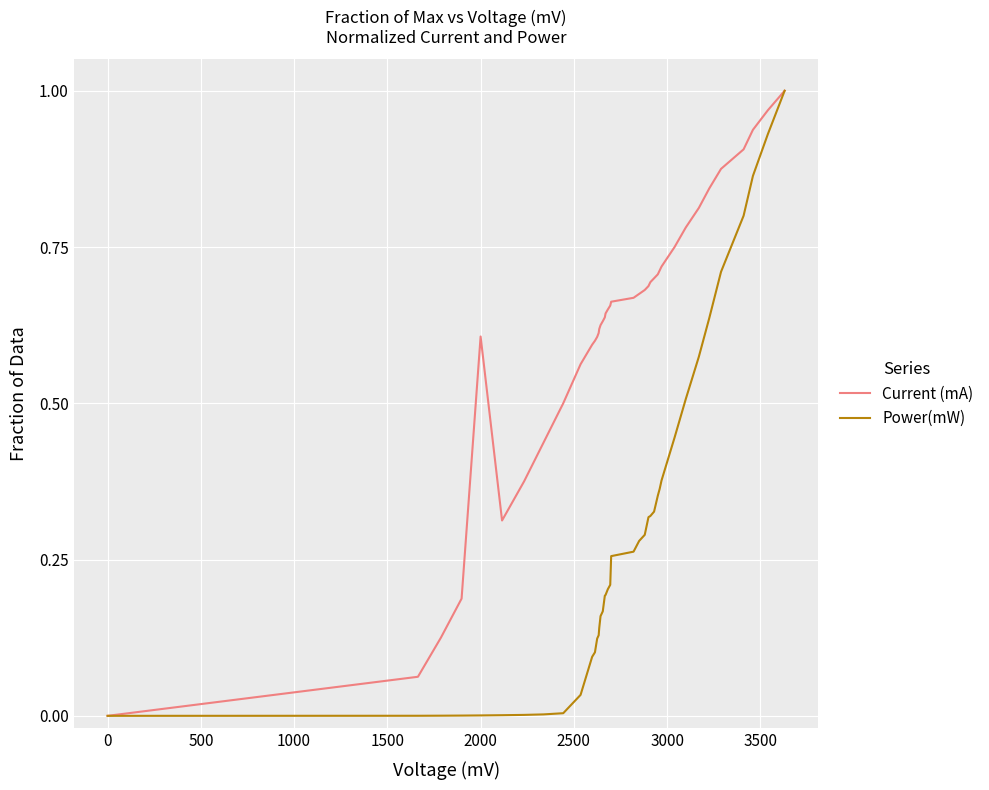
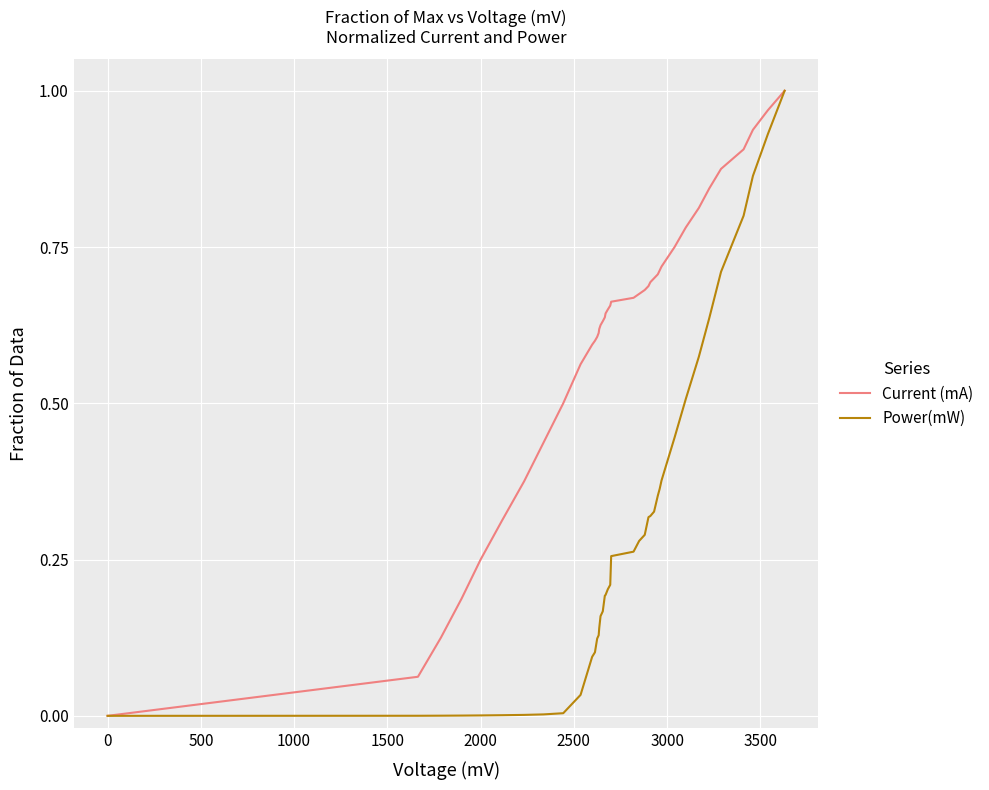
Current (mA), 2000: 0.61 -> 0.25
